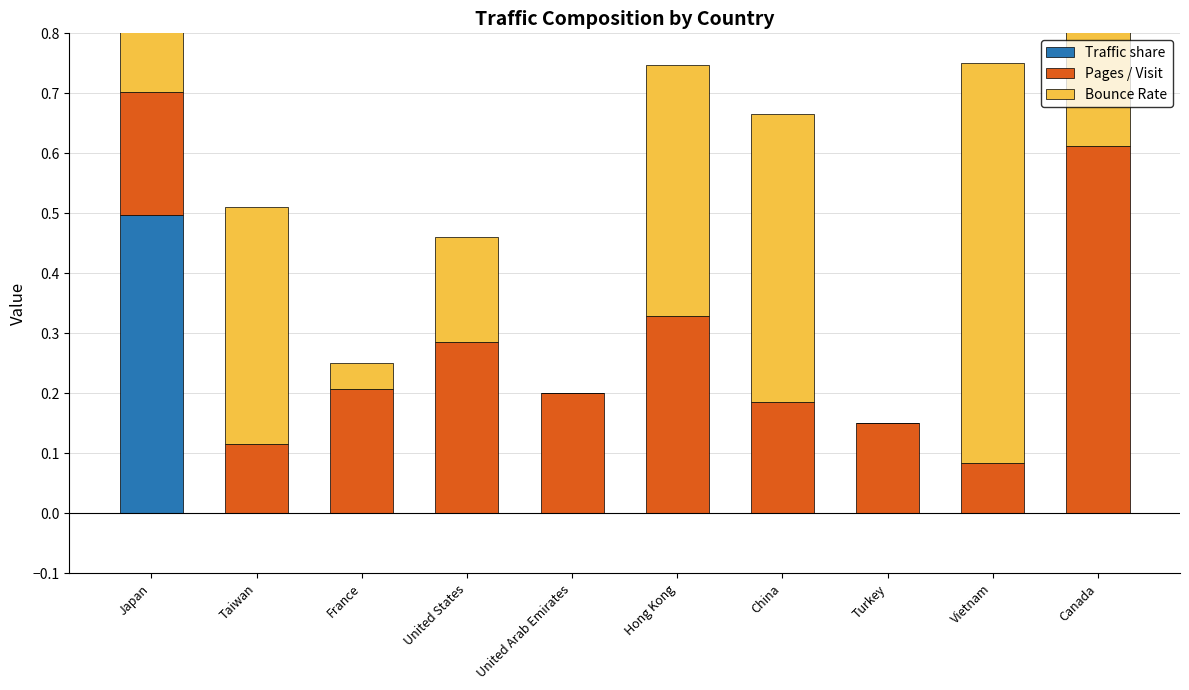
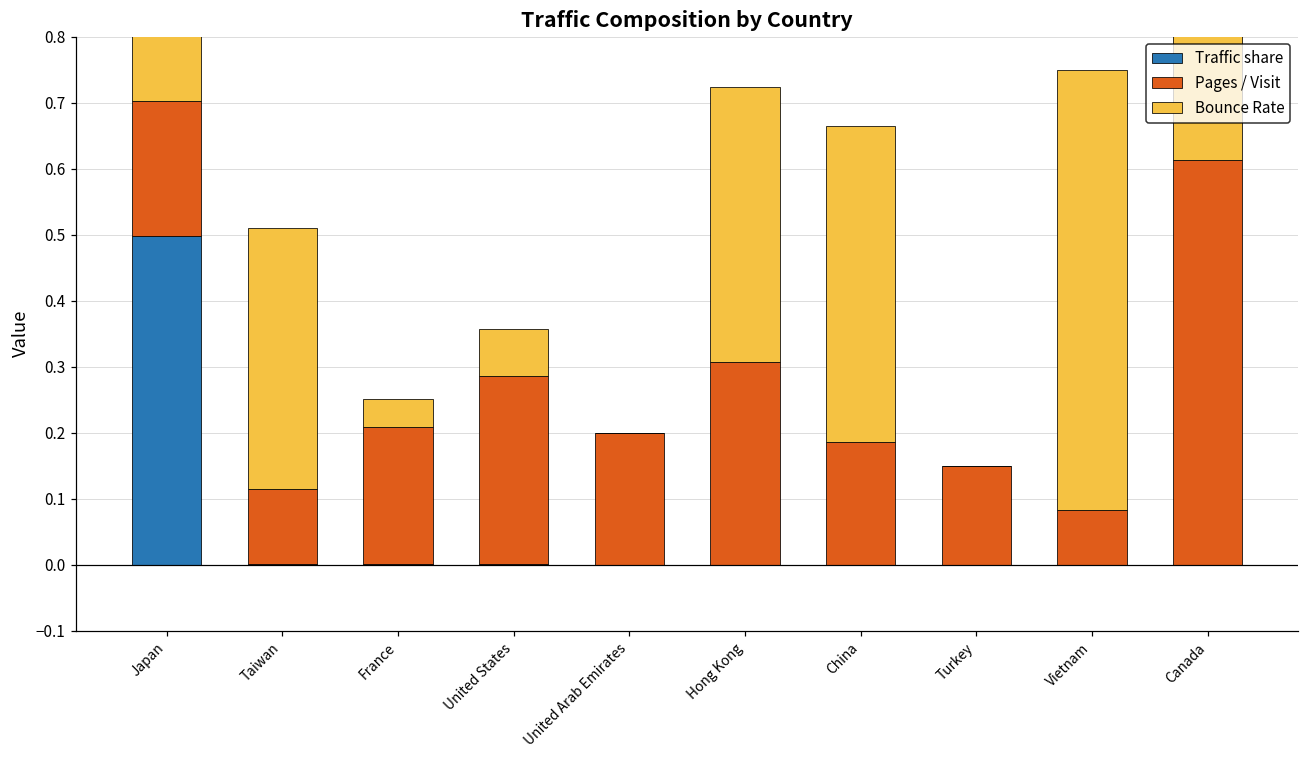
Bounce Rate, United States: 0.17 -> 0.07
Pages / Visit, Hong Kong: 0.33 -> 0.31
